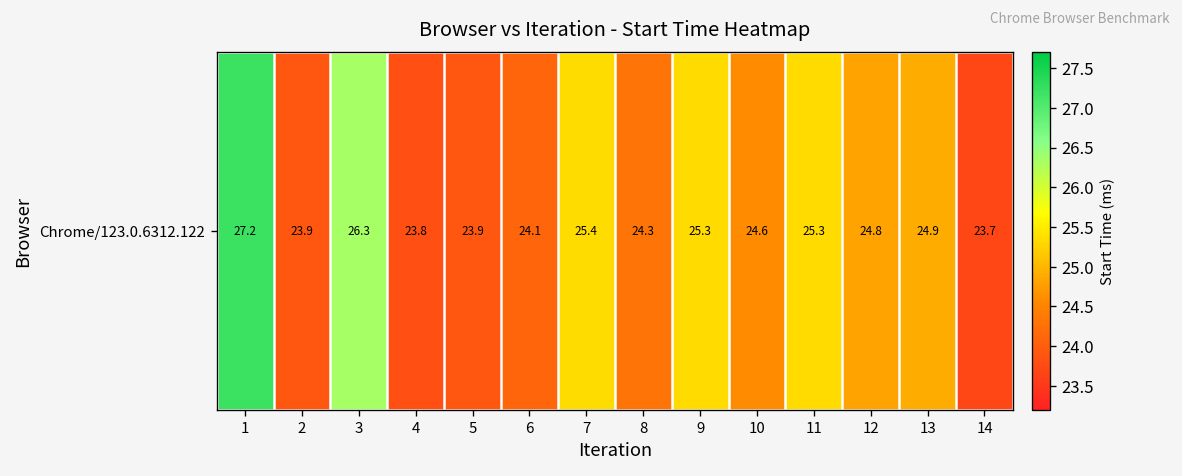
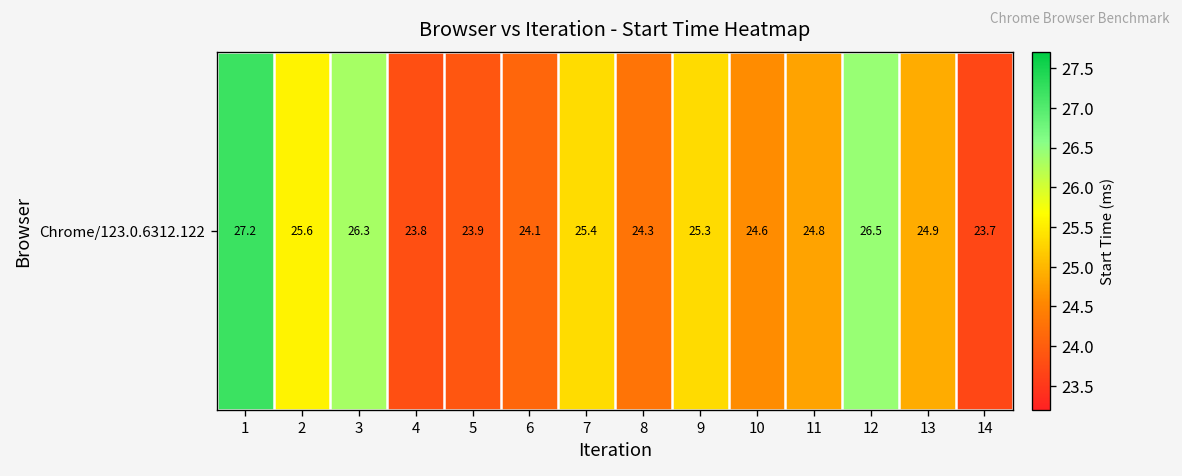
Chrome/123.0.6312.122, 2: 23.9 -> 25.6
Chrome/123.0.6312.122, 11: 25.3 -> 24.8
Chrome/123.0.6312.122, 12: 24.8 -> 26.5
